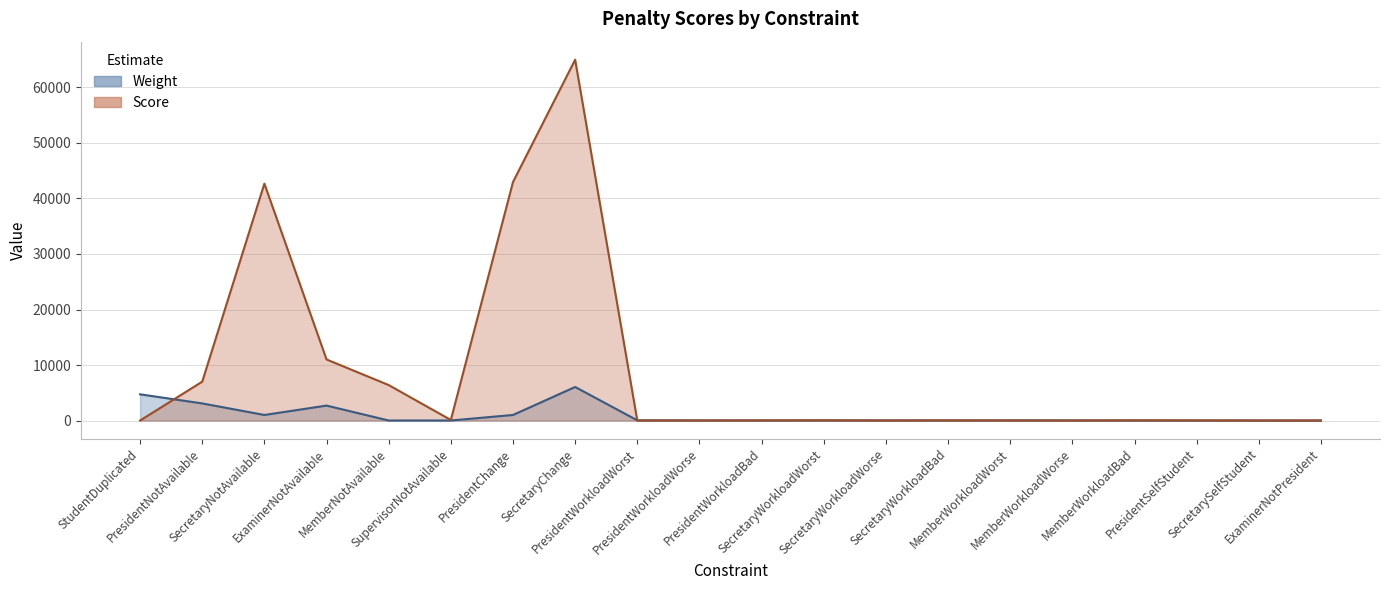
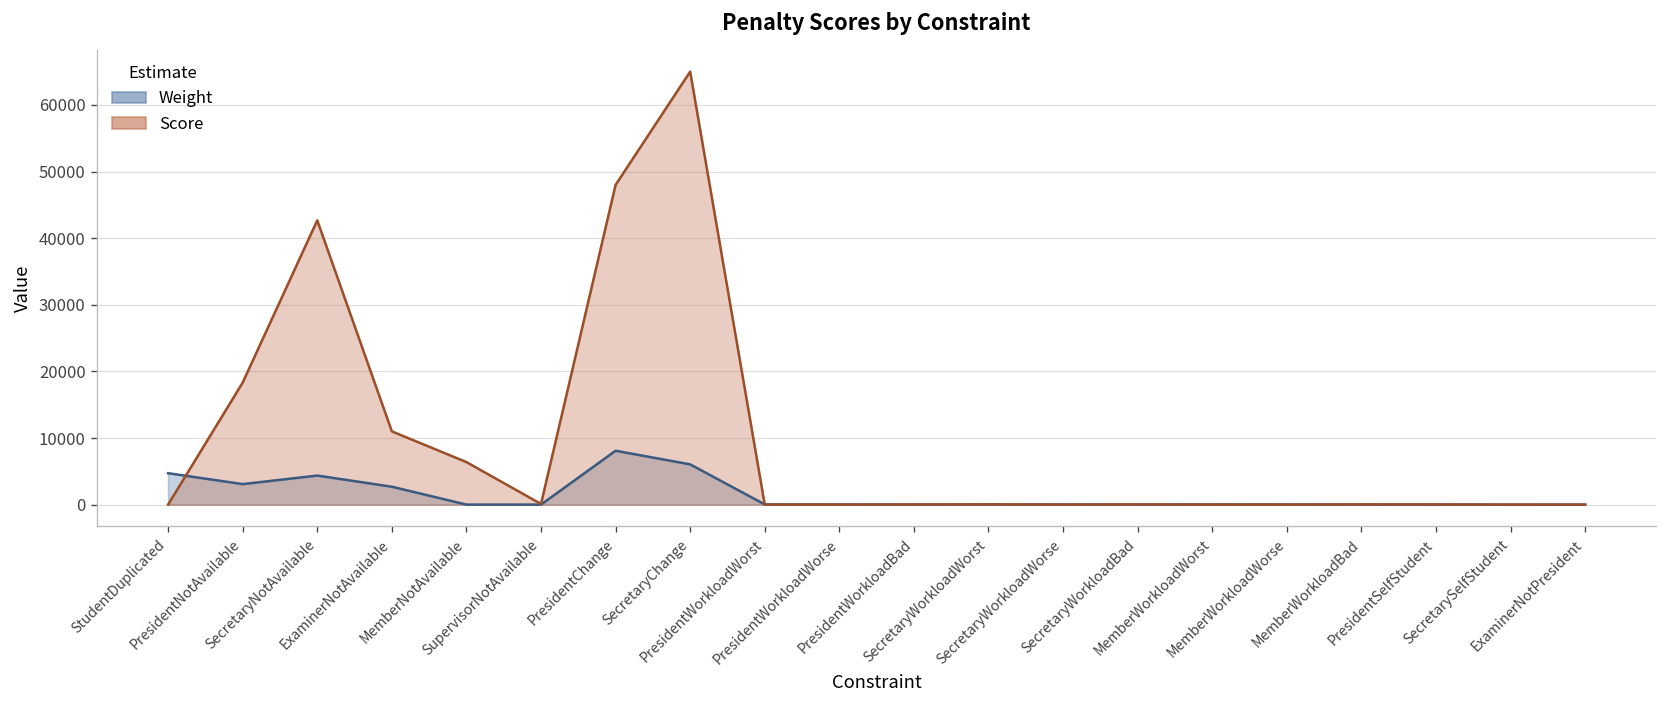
Score, PresidentNotAvailable: 7000 -> 18000
Weight, SecretaryNotAvailable: 1000 -> 4000
Weight, PresidentChange: 1000 -> 8000
Score, PresidentChange: 43000 -> 48000
